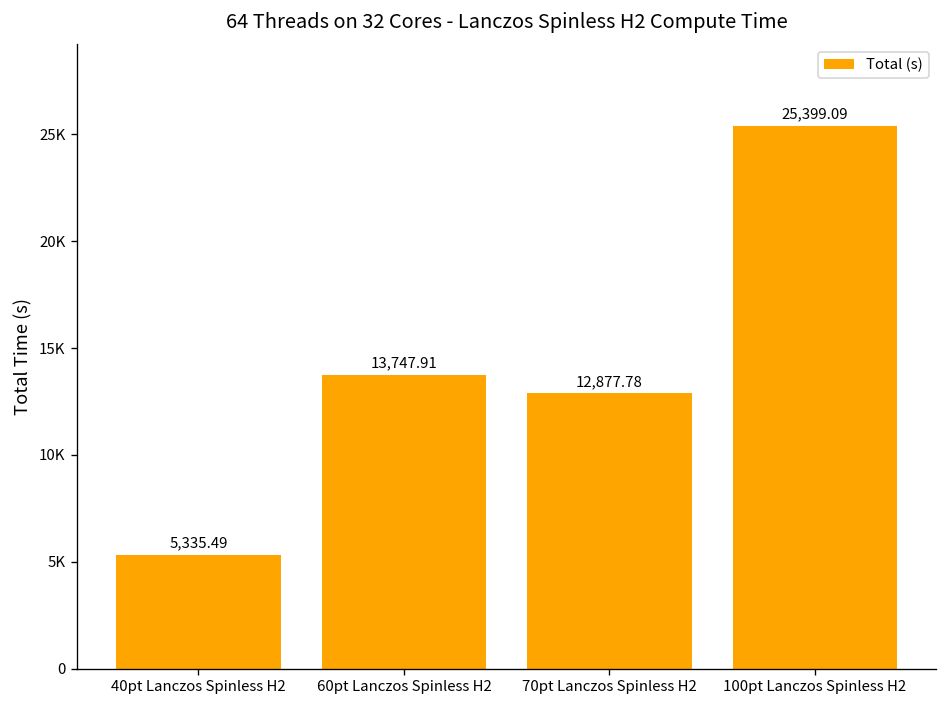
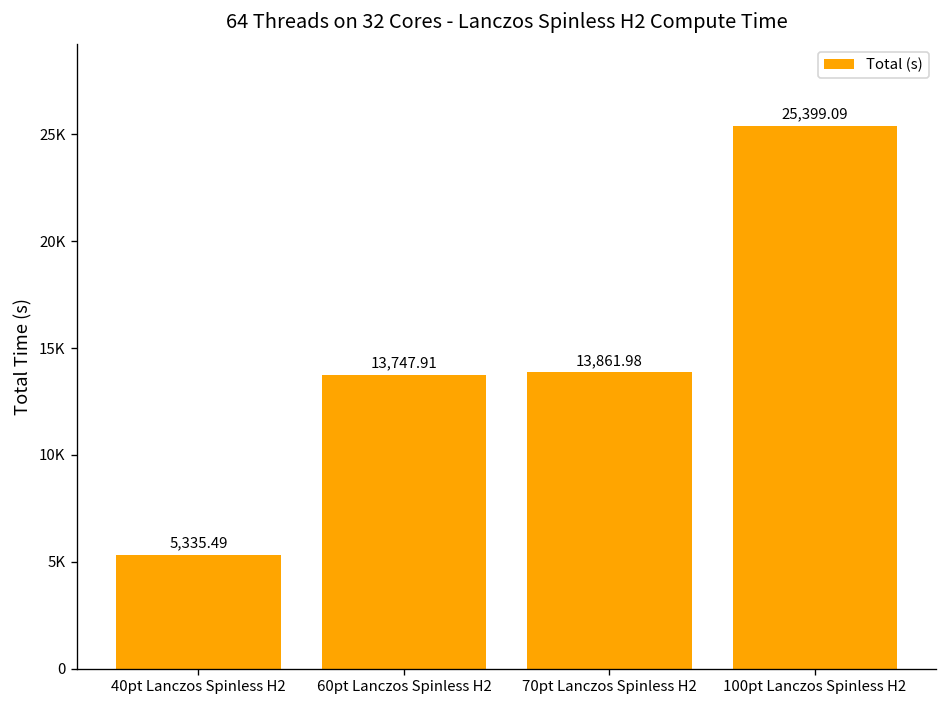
70pt Lanczos Spinless H2: 12,877.78 -> 13,861.98
